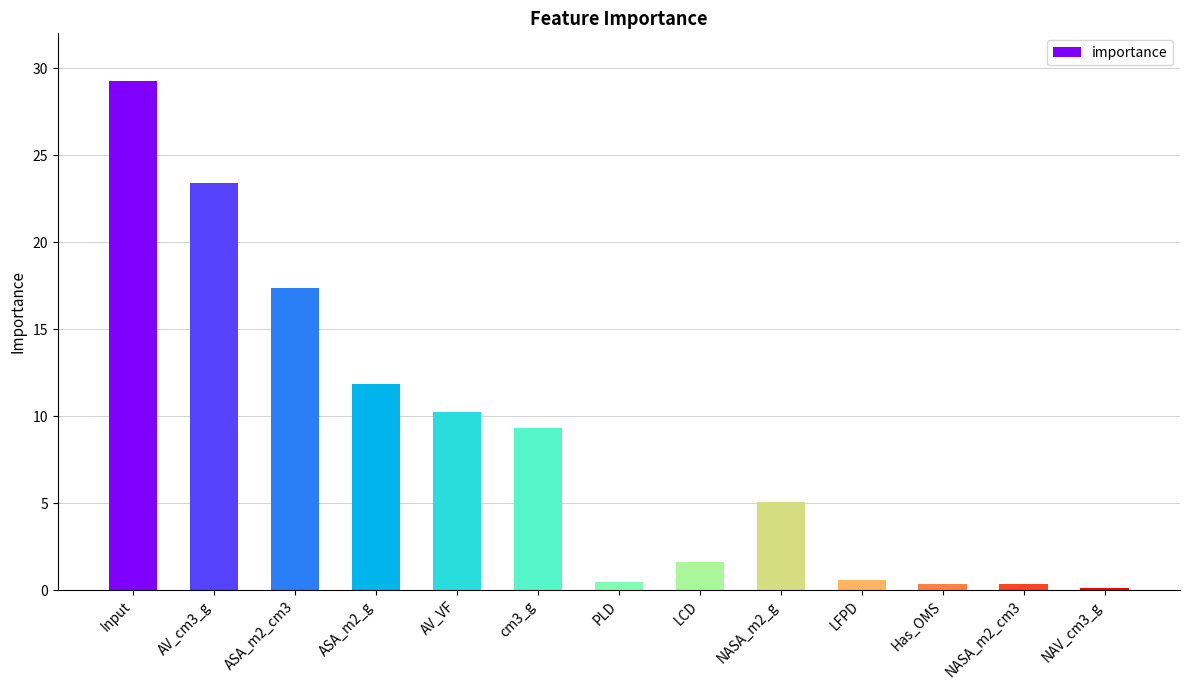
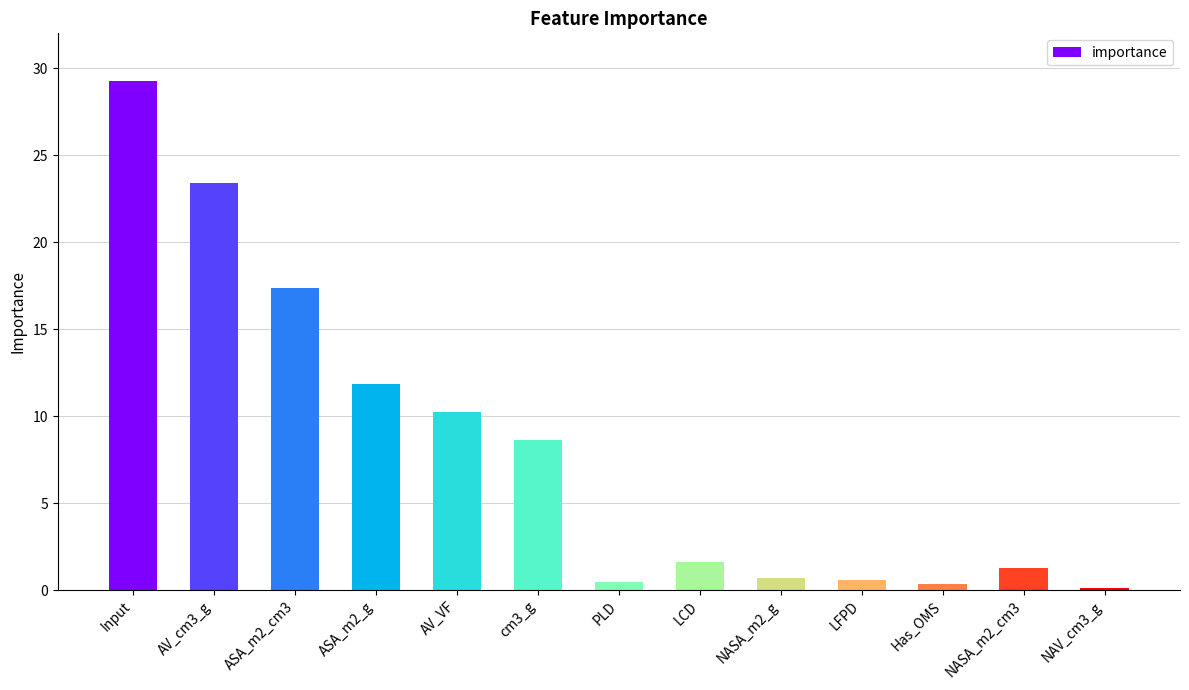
cm3_g: 9.3 -> 8.6
NASA_m2_g: 5.1 -> 0.7
NASA_m2_cm3: 0.3 -> 1.3
